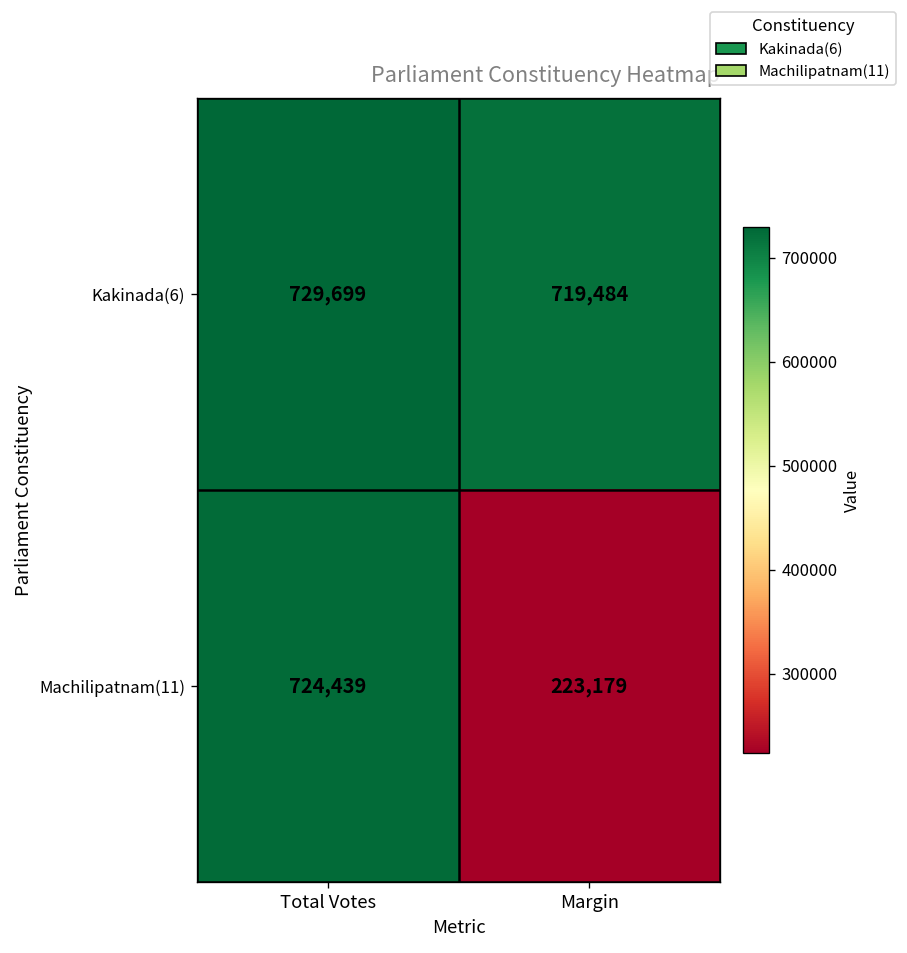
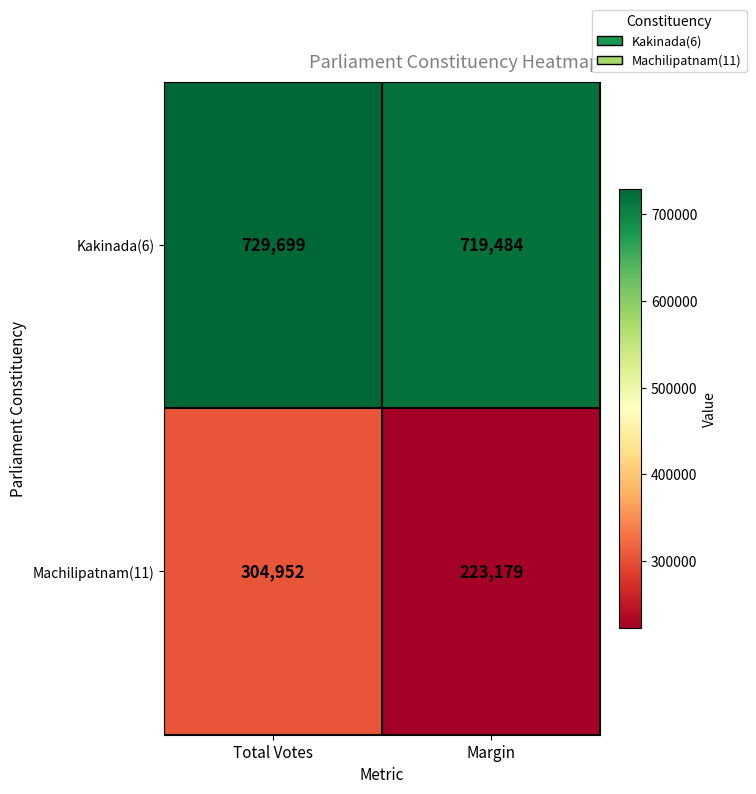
Machilipatnam(11), Total Votes: 724,439 -> 304,952
